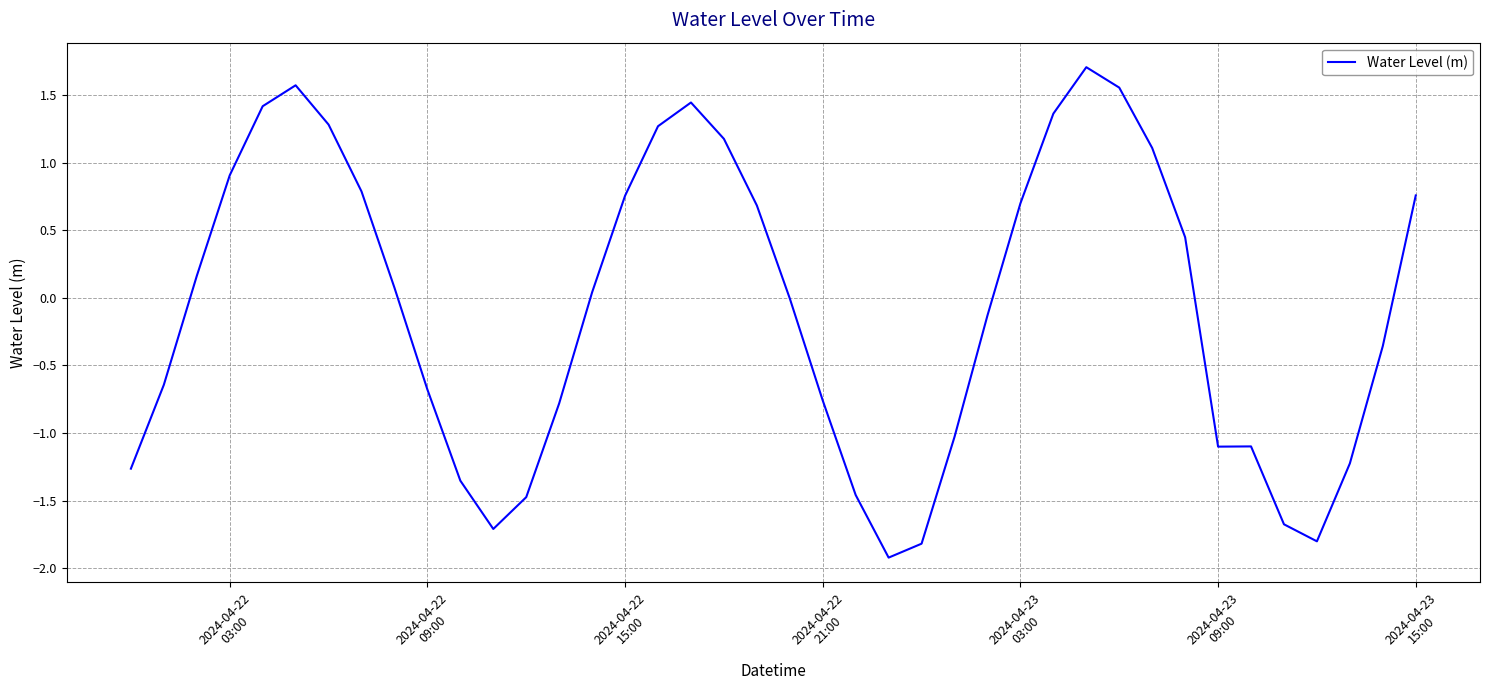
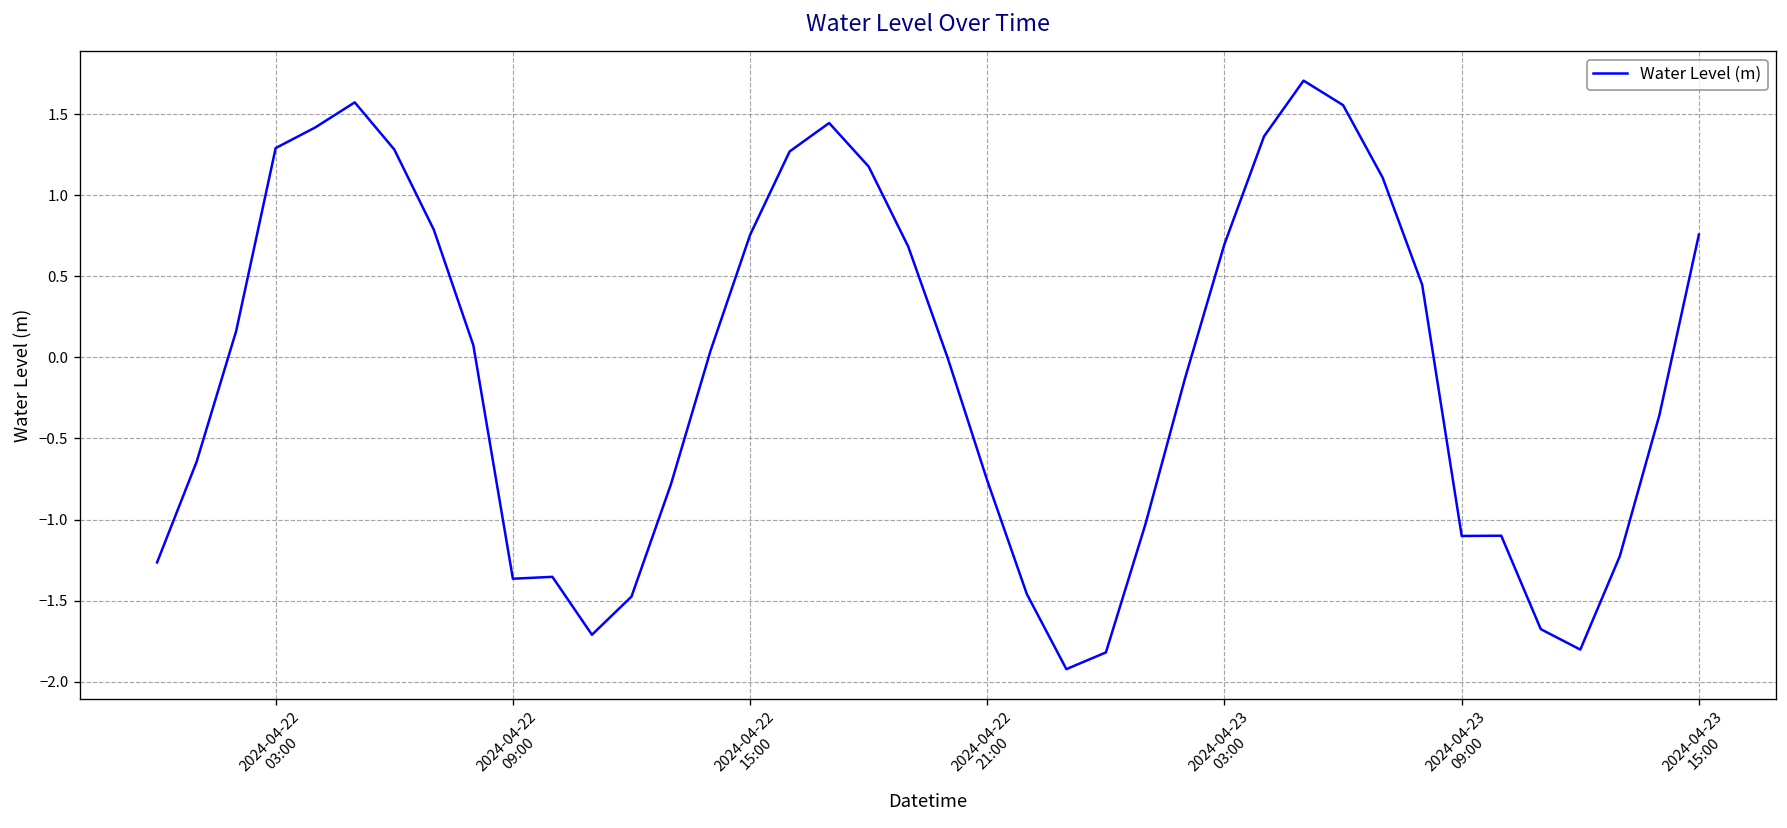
2024-04-22 03:00: 0.91 -> 1.29
2024-04-22 09:00: -0.68 -> -1.36
